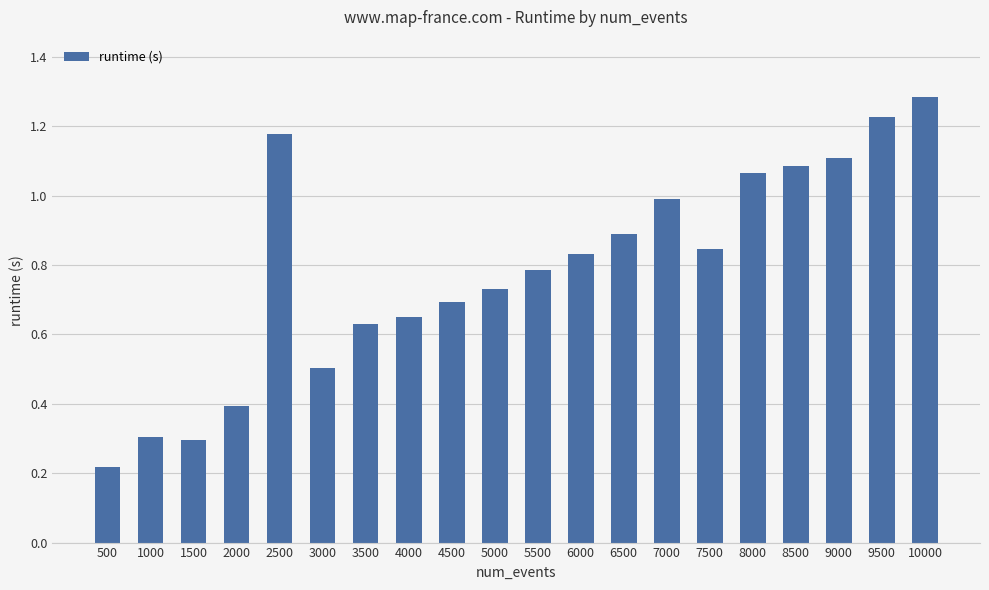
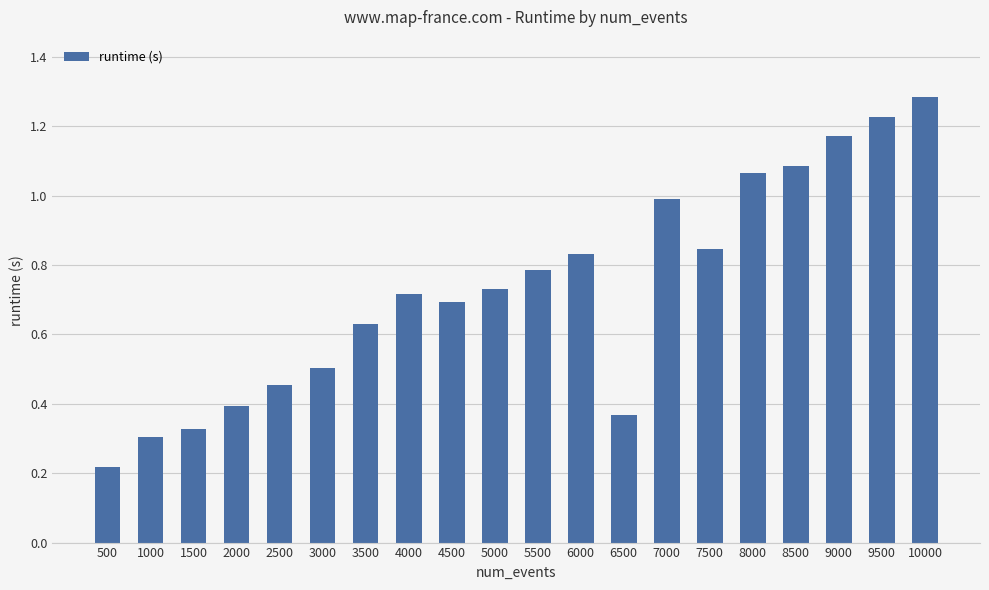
1500: 0.29 -> 0.33
2500: 1.18 -> 0.45
4000: 0.65 -> 0.72
6500: 0.89 -> 0.37
9000: 1.11 -> 1.17
